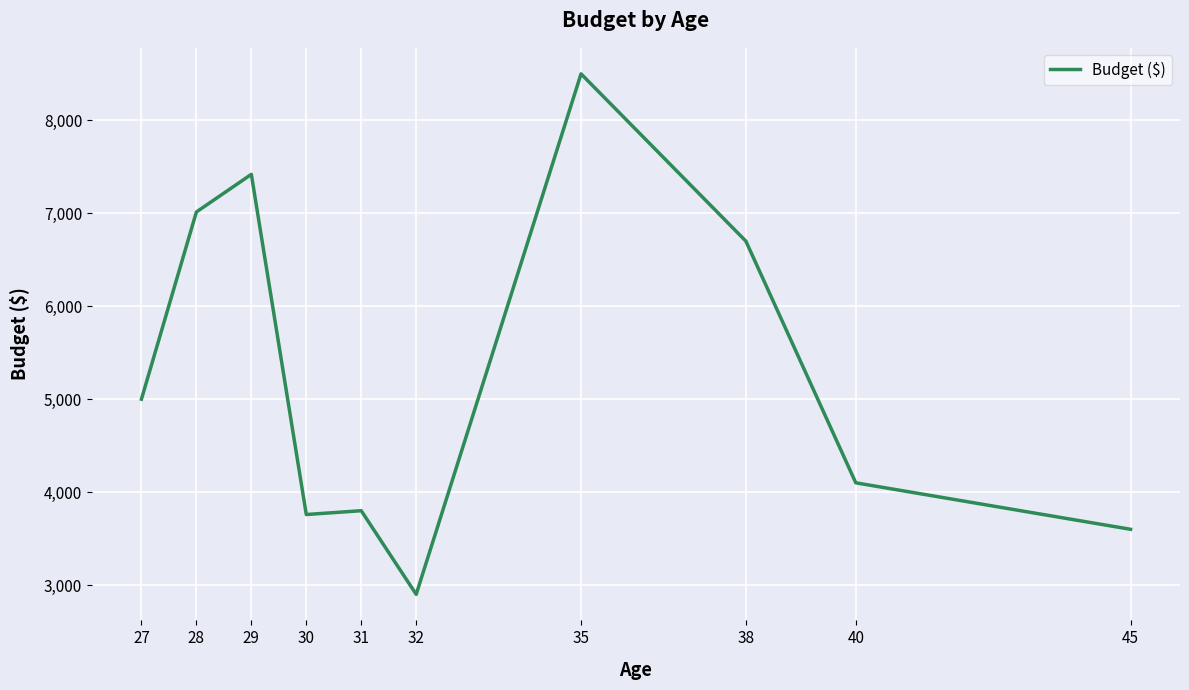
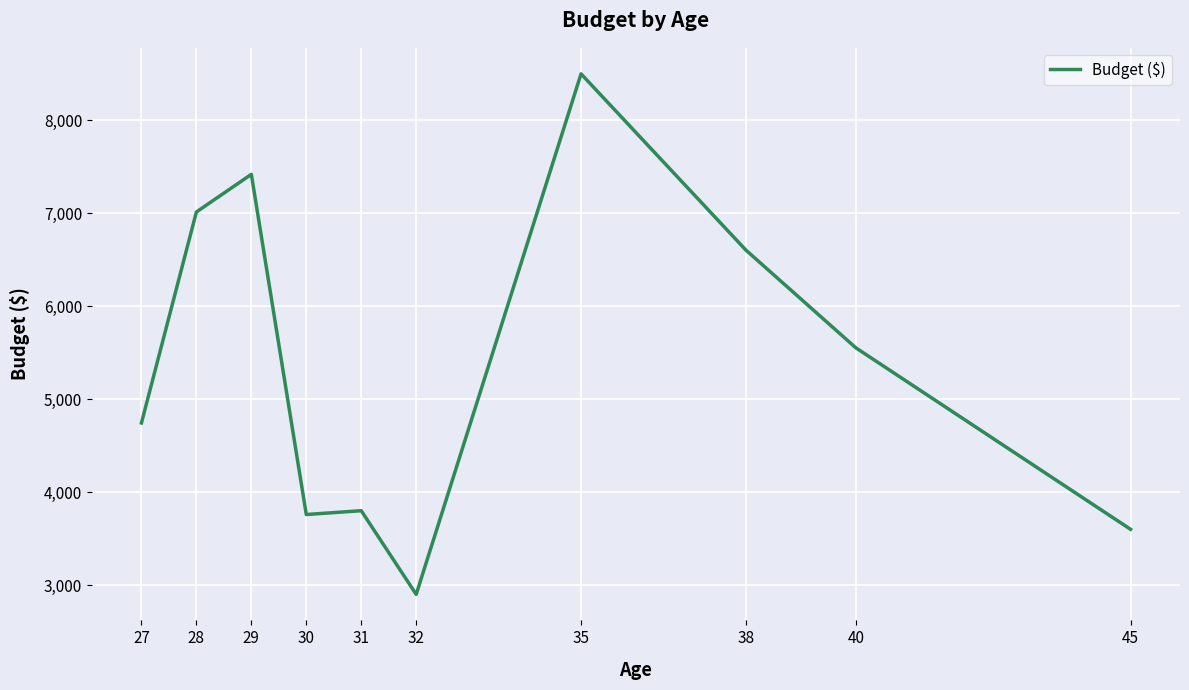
27: 5,000 -> 4,700
38: 6,700 -> 6,600
40: 4,100 -> 5,600
